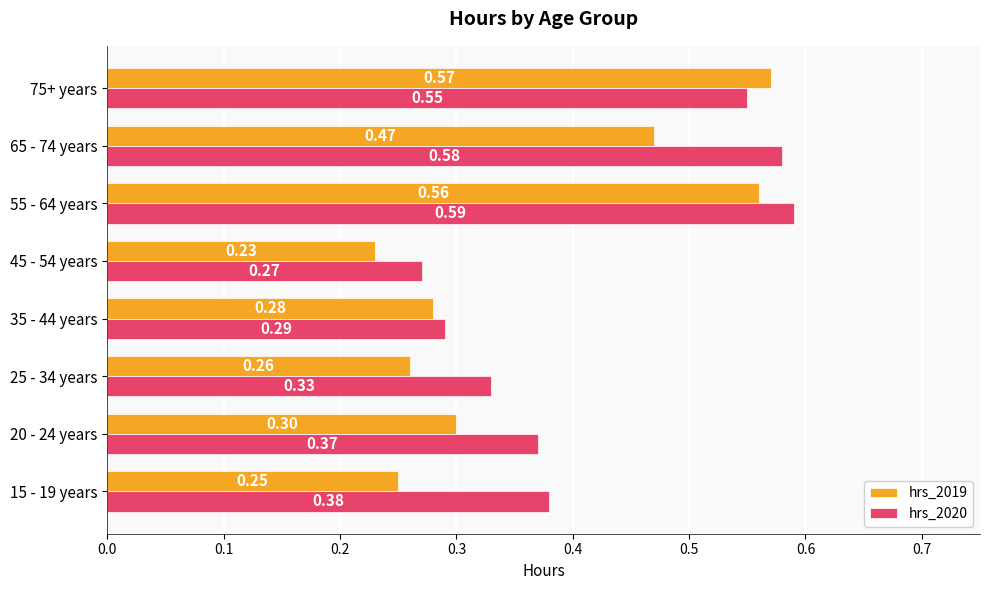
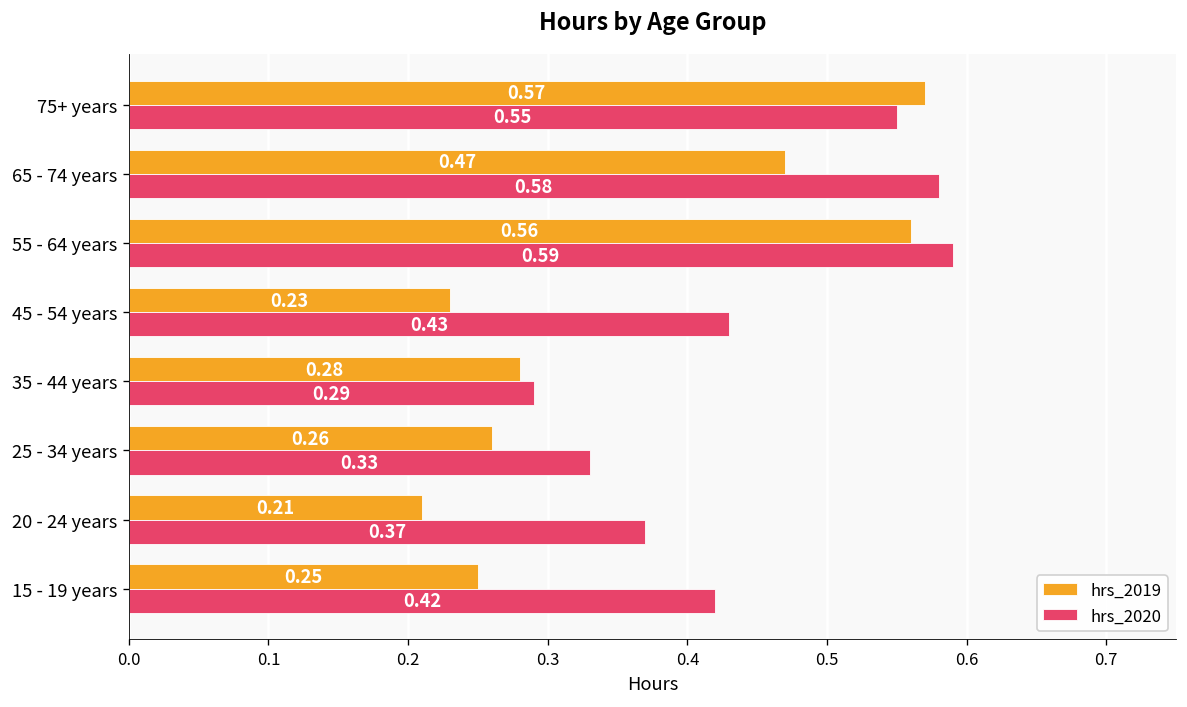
hrs_2020, 45 - 54 years: 0.27 -> 0.43
hrs_2019, 20 - 24 years: 0.30 -> 0.21
hrs_2020, 15 - 19 years: 0.38 -> 0.42
